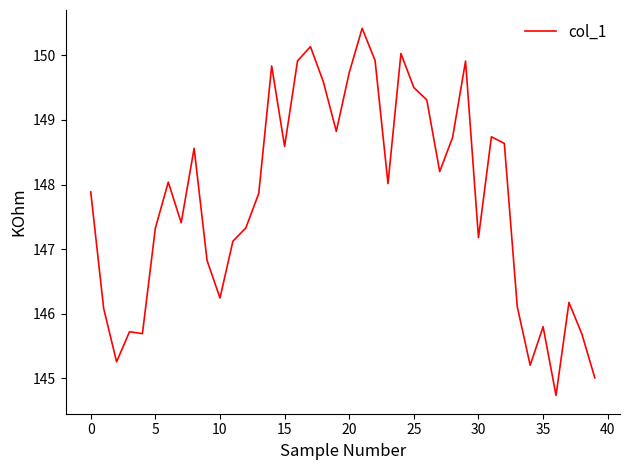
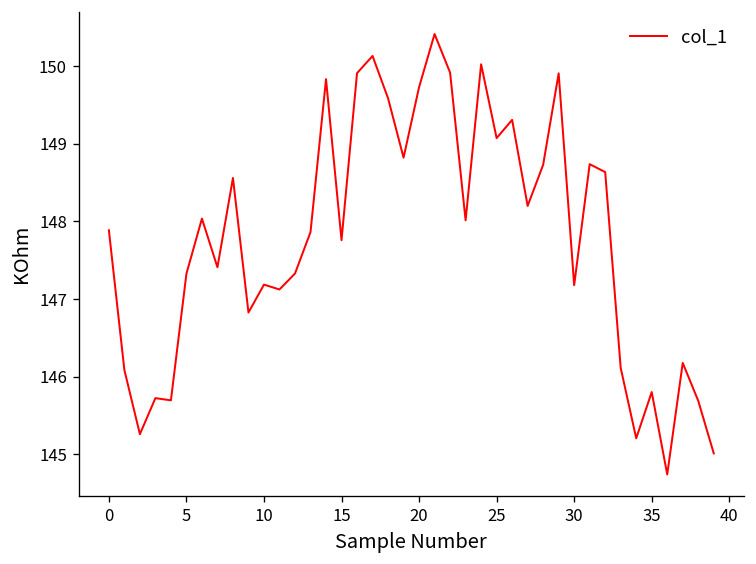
10: 146.2 -> 147.2
15: 148.6 -> 147.8
25: 149.5 -> 149.1
